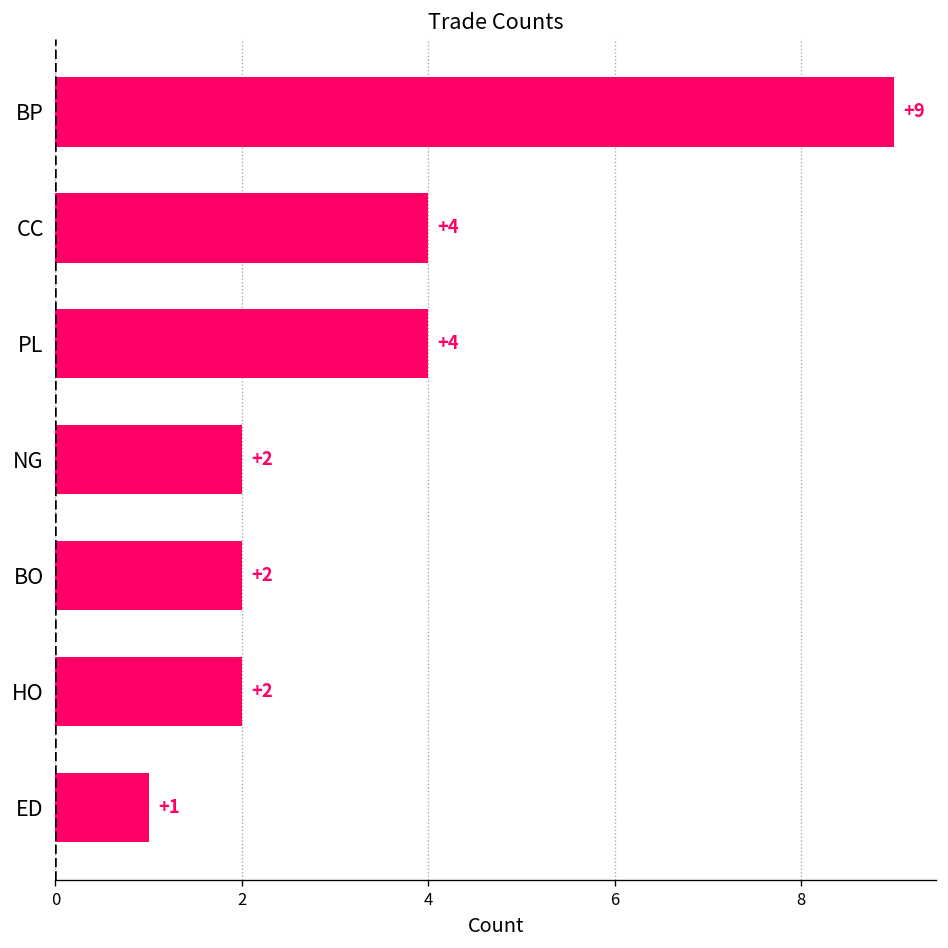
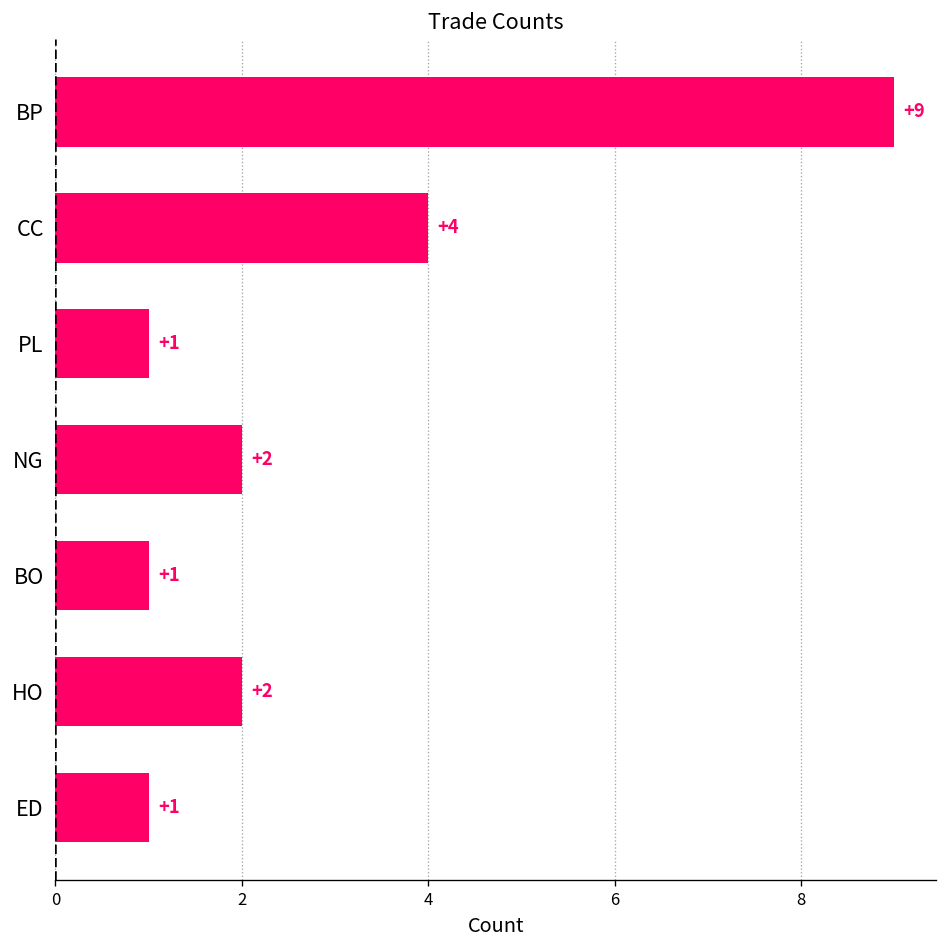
PL: +4 -> +1
BO: +2 -> +1
